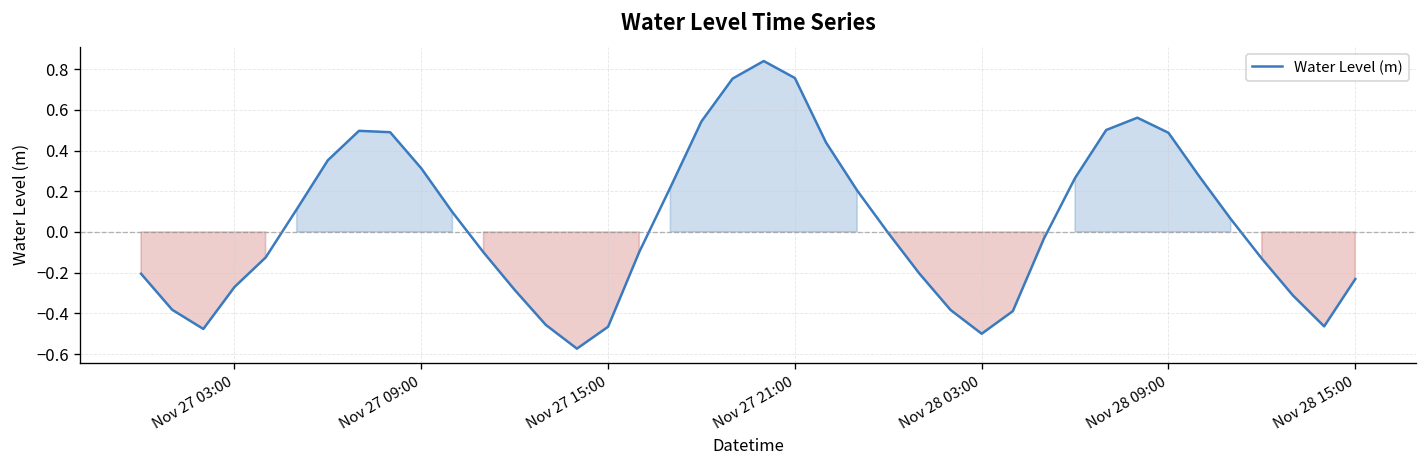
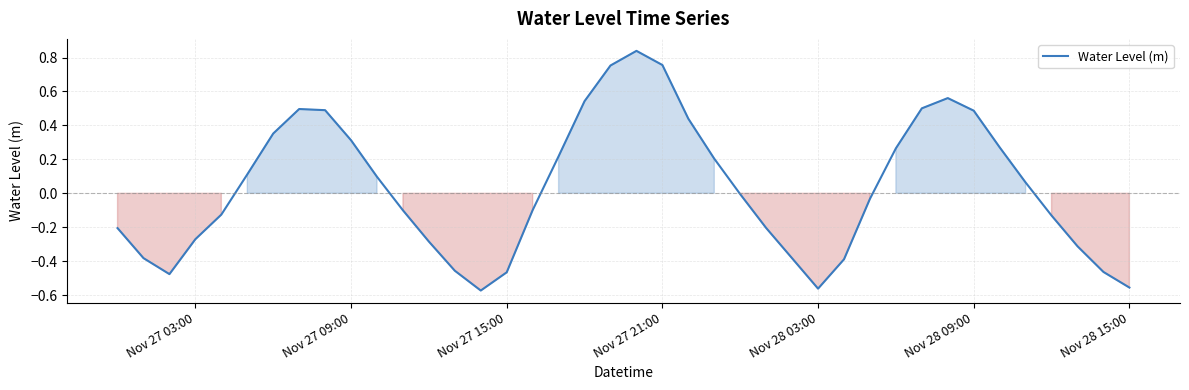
Nov 28 03:00: -0.50 -> -0.56
Nov 28 15:00: -0.23 -> -0.56
